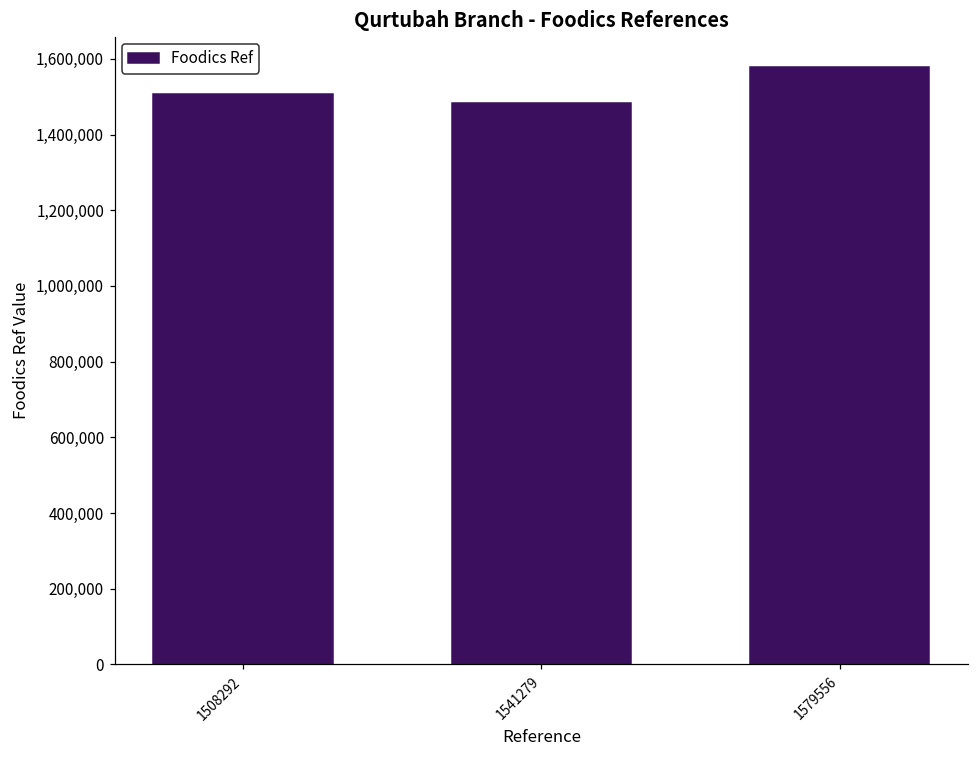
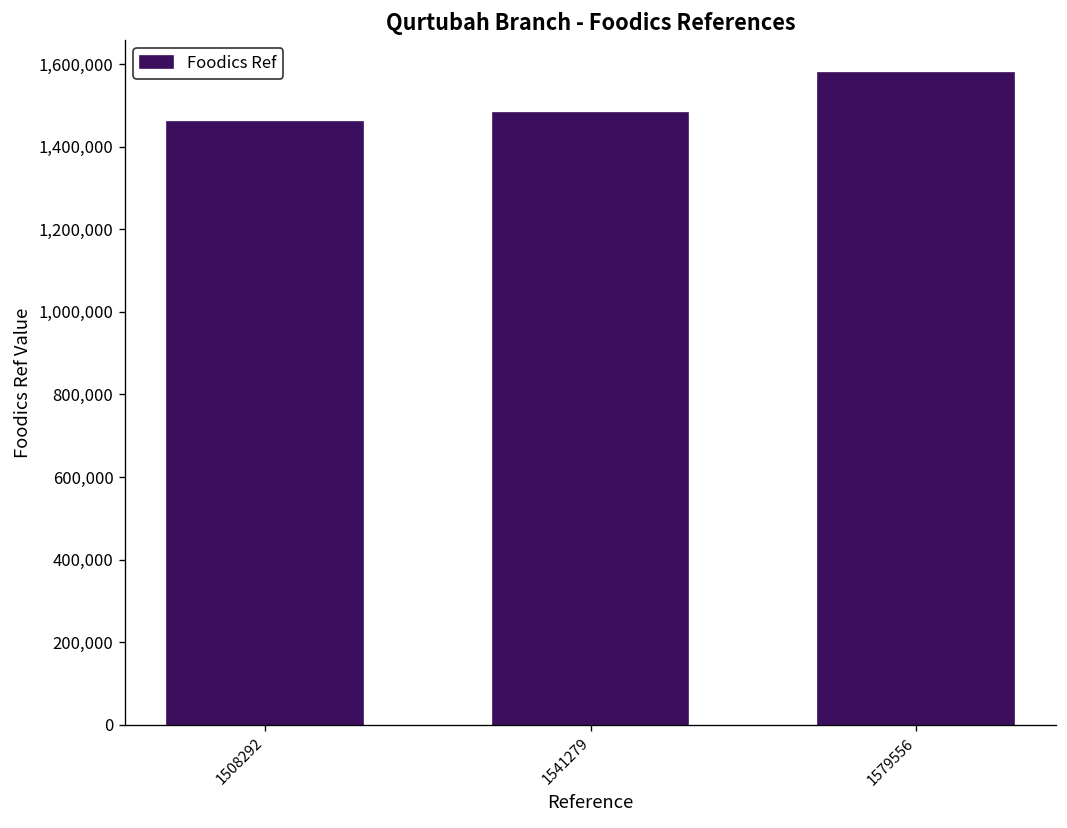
1508292: 1,510,000 -> 1,460,000
